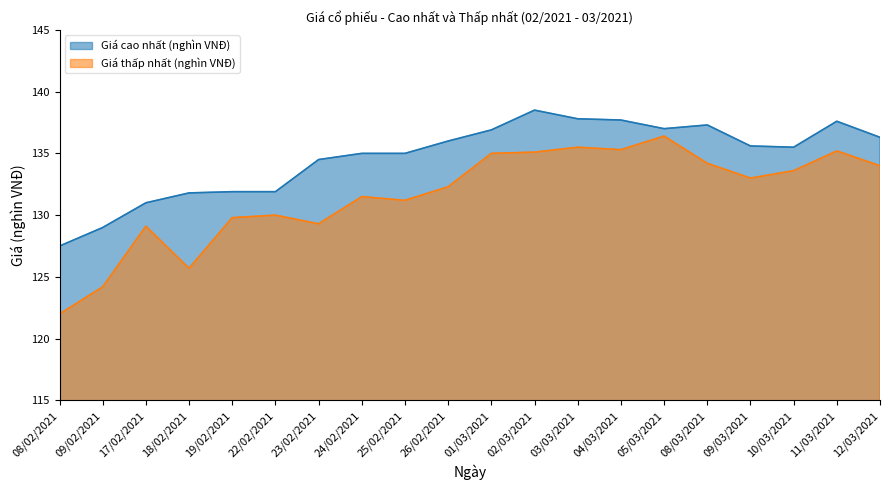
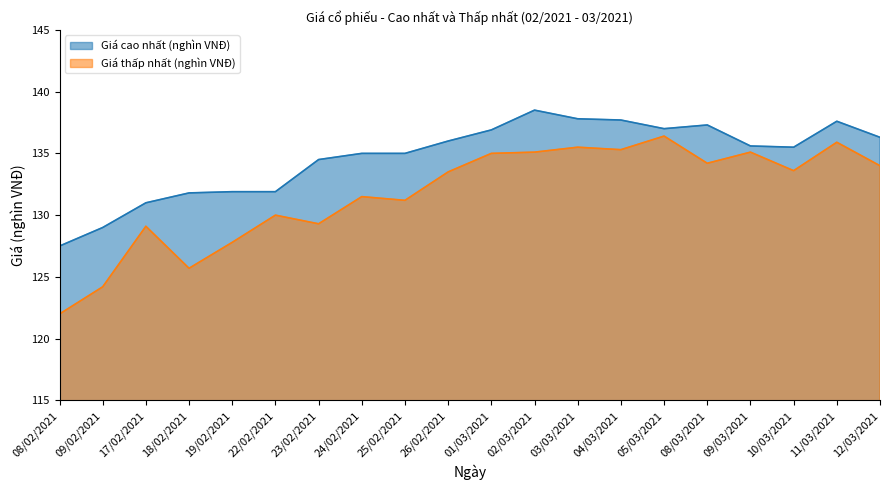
Giá thấp nhất (nghìn VNĐ), 19/02/2021: 129.8 -> 127.8
Giá thấp nhất (nghìn VNĐ), 26/02/2021: 132.3 -> 133.5
Giá thấp nhất (nghìn VNĐ), 09/03/2021: 133.0 -> 135.1
Giá thấp nhất (nghìn VNĐ), 11/03/2021: 135.2 -> 135.9
